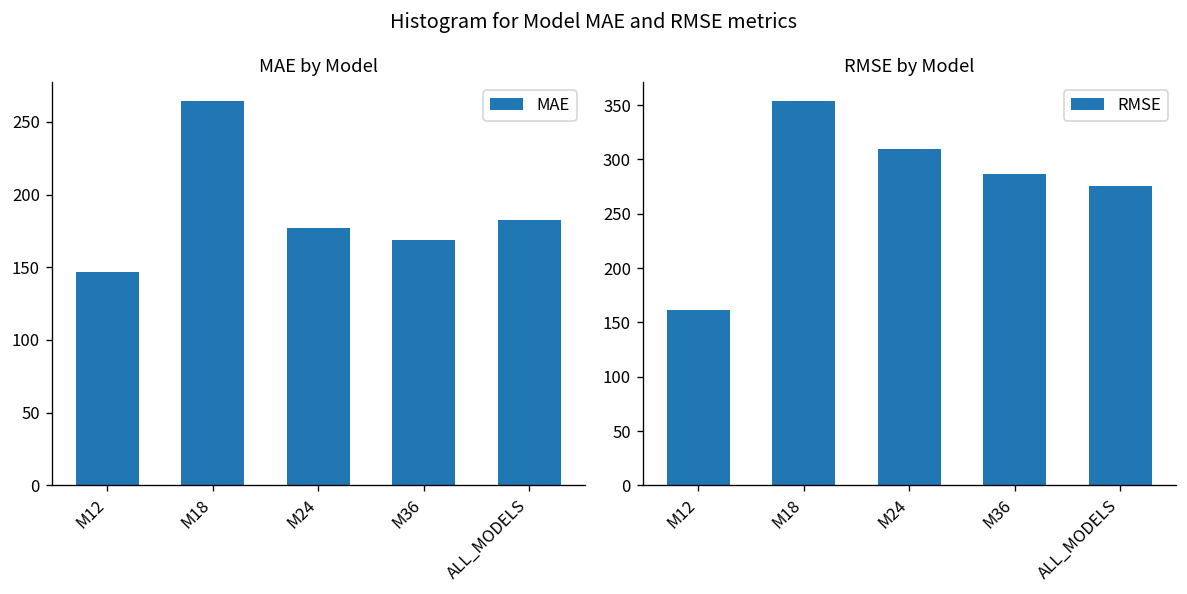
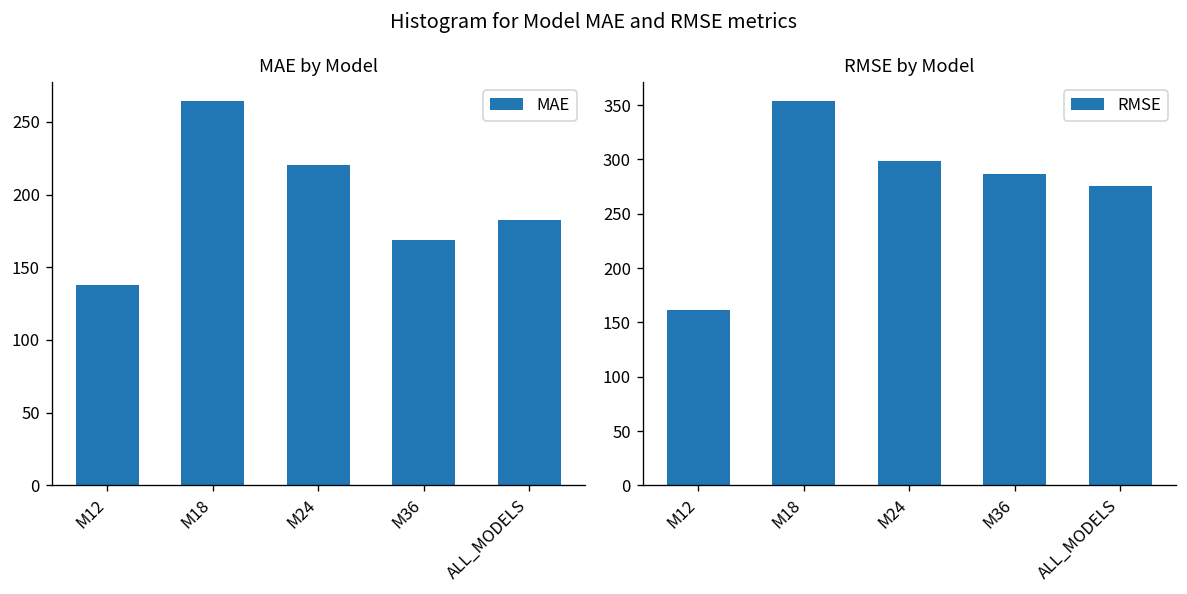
MAE by Model, M12: 147 -> 138
MAE by Model, M24: 177 -> 220
RMSE by Model, M24: 310 -> 300
